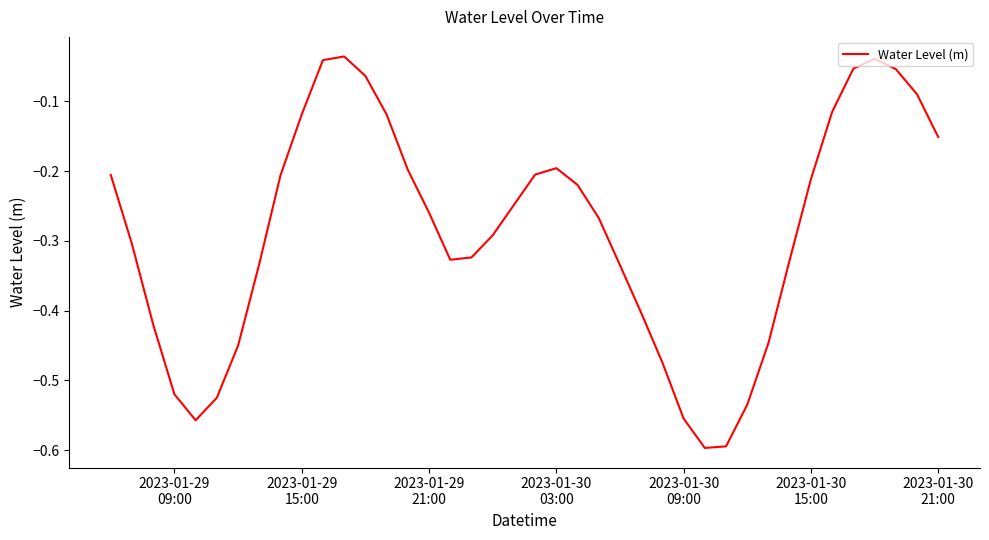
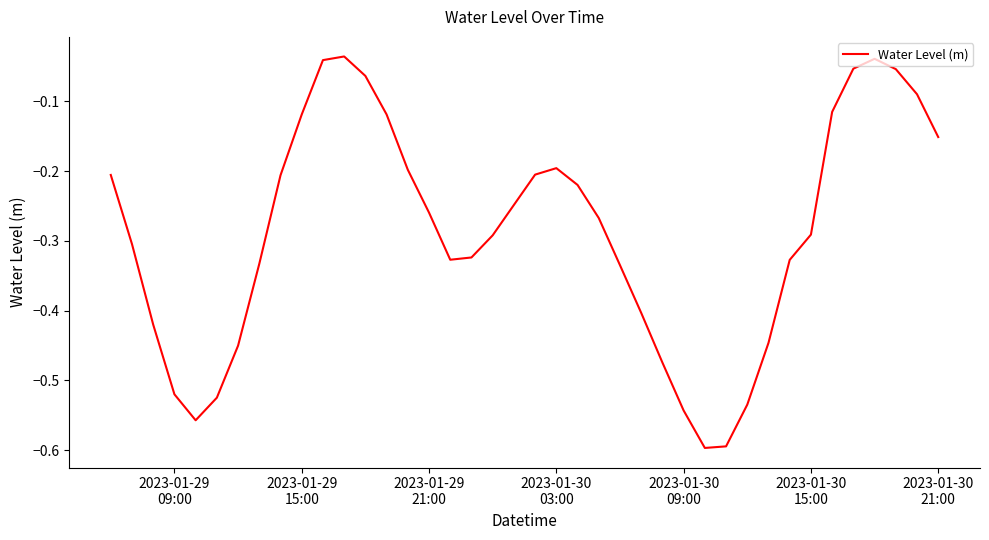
2023-01-30 09:00: -0.55 -> -0.54
2023-01-30 15:00: -0.21 -> -0.29
